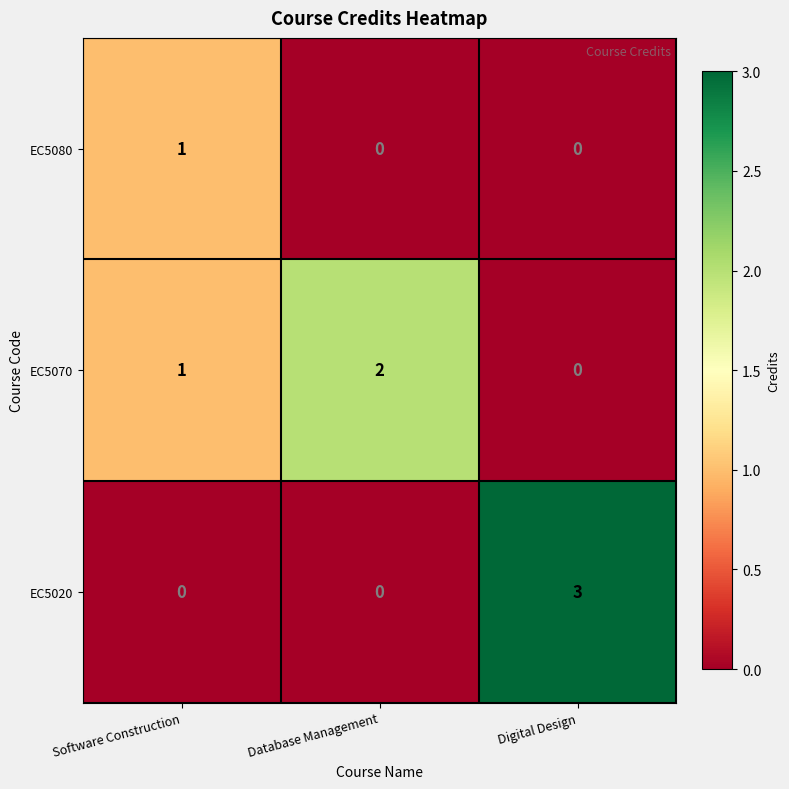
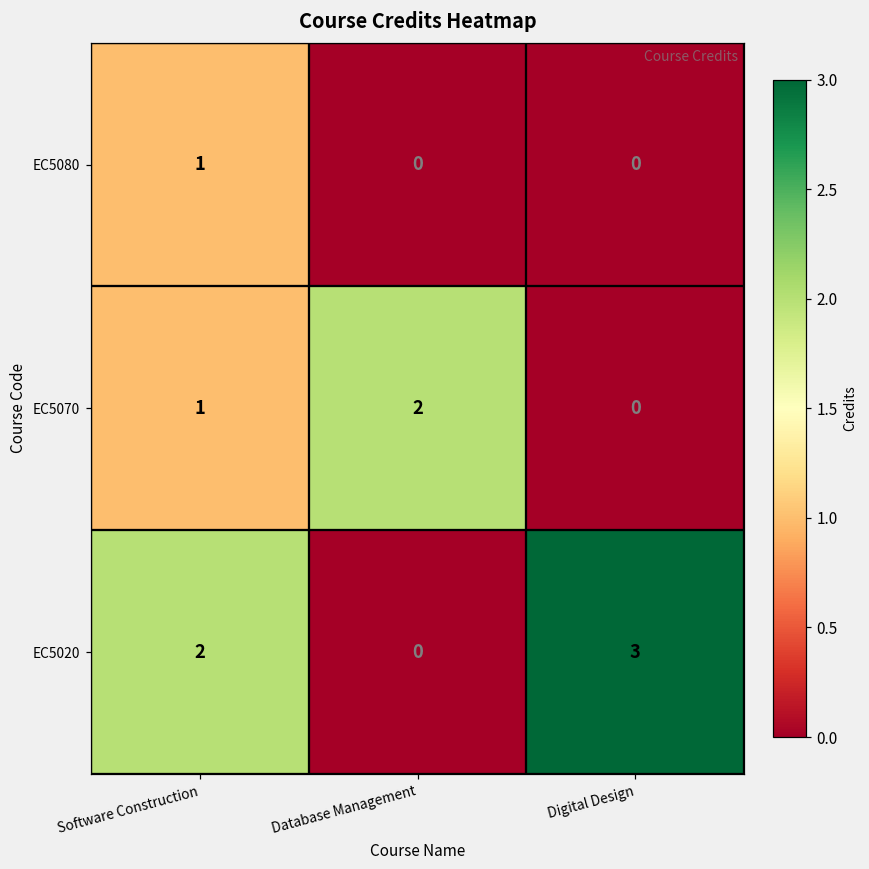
EC5020, Software Construction: 0 -> 2
